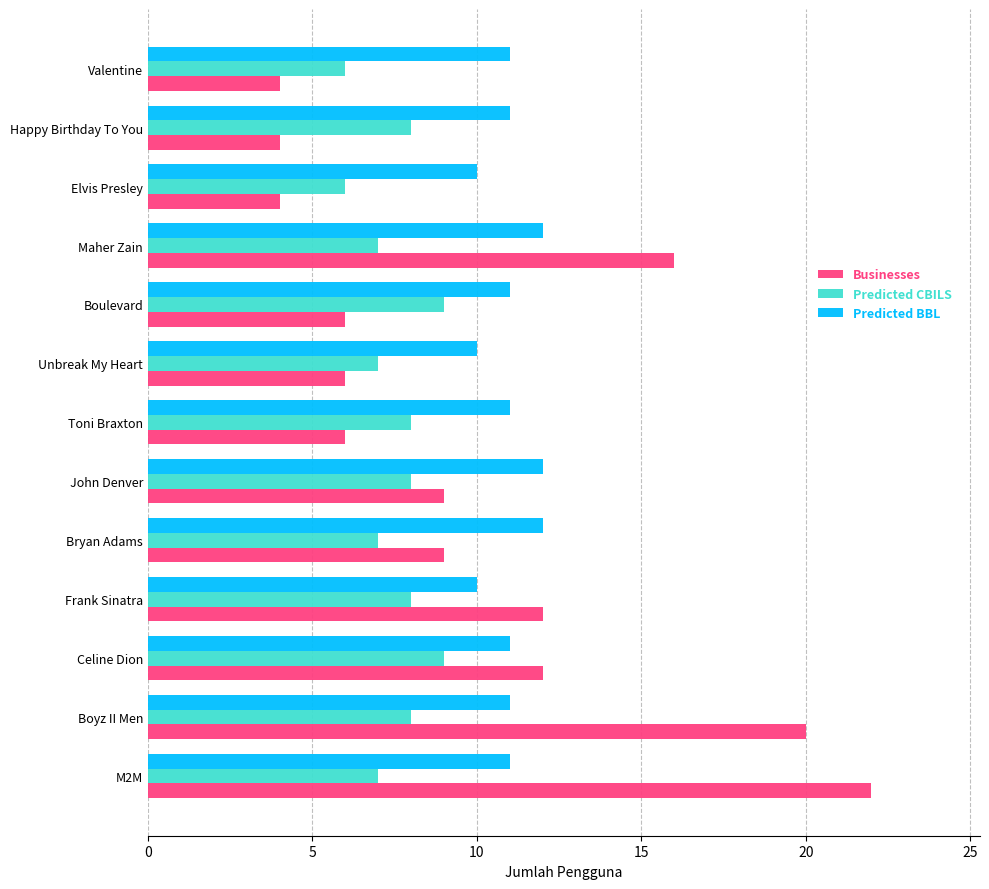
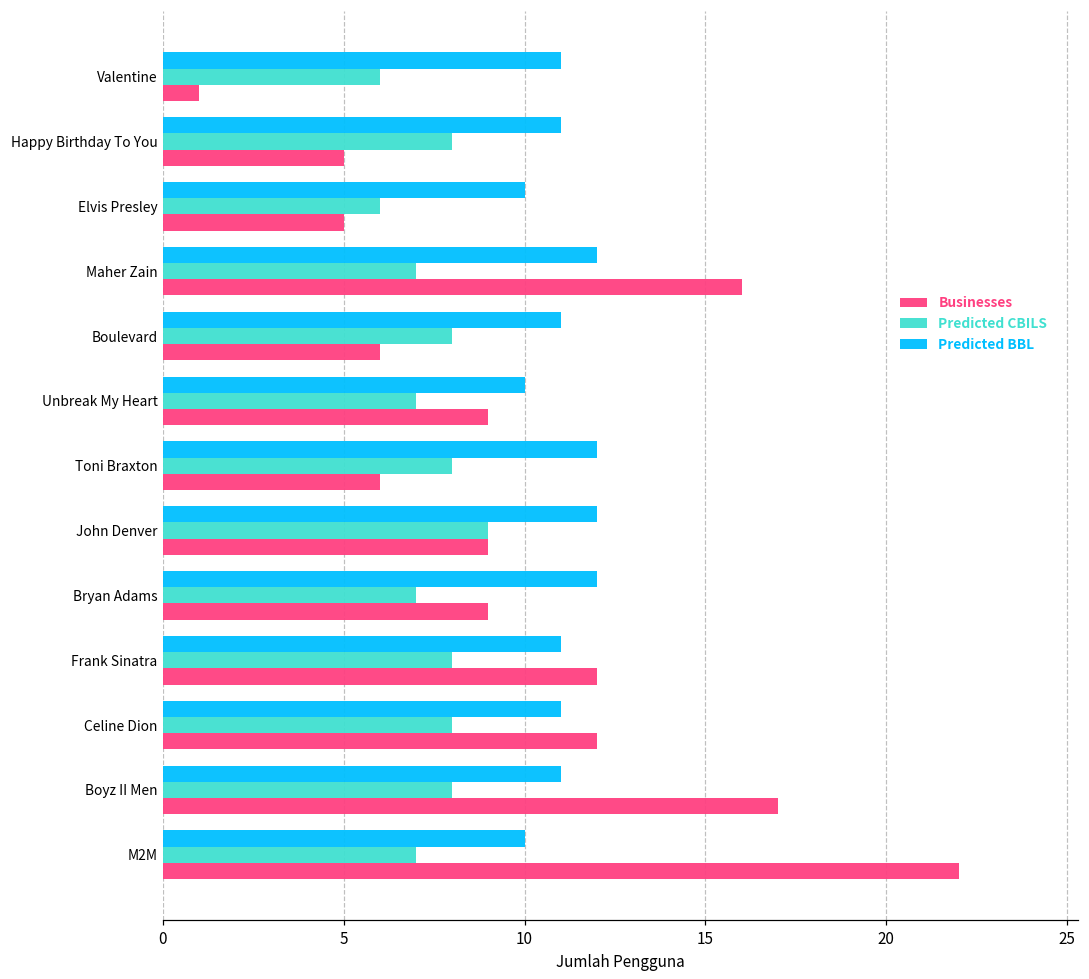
Businesses, Valentine: 4 -> 1
Businesses, Happy Birthday To You: 4 -> 5
Businesses, Elvis Presley: 4 -> 5
Predicted CBILS, Boulevard: 9 -> 8
Businesses, Unbreak My Heart: 6 -> 9
Predicted BBL, Toni Braxton: 11 -> 12
Predicted CBILS, John Denver: 8 -> 9
Predicted BBL, Frank Sinatra: 10 -> 11
Predicted CBILS, Celine Dion: 9 -> 8
Businesses, Boyz II Men: 20 -> 17
Predicted BBL, M2M: 11 -> 10
